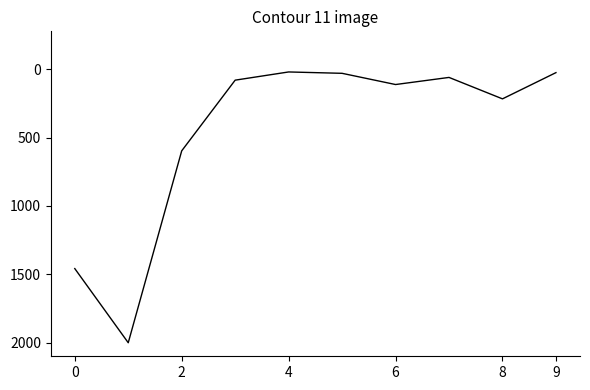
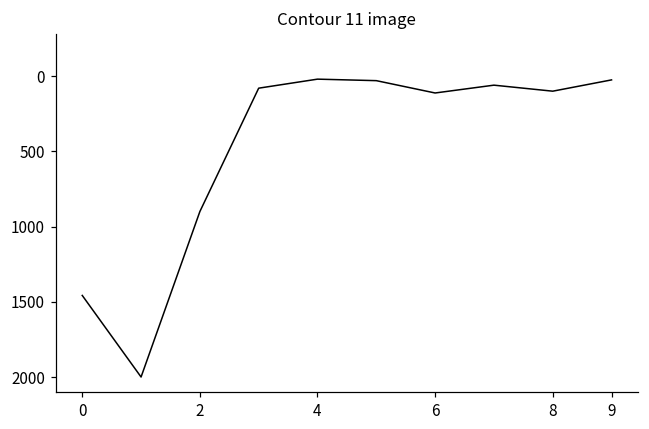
2: 600 -> 900
8: 220 -> 100
